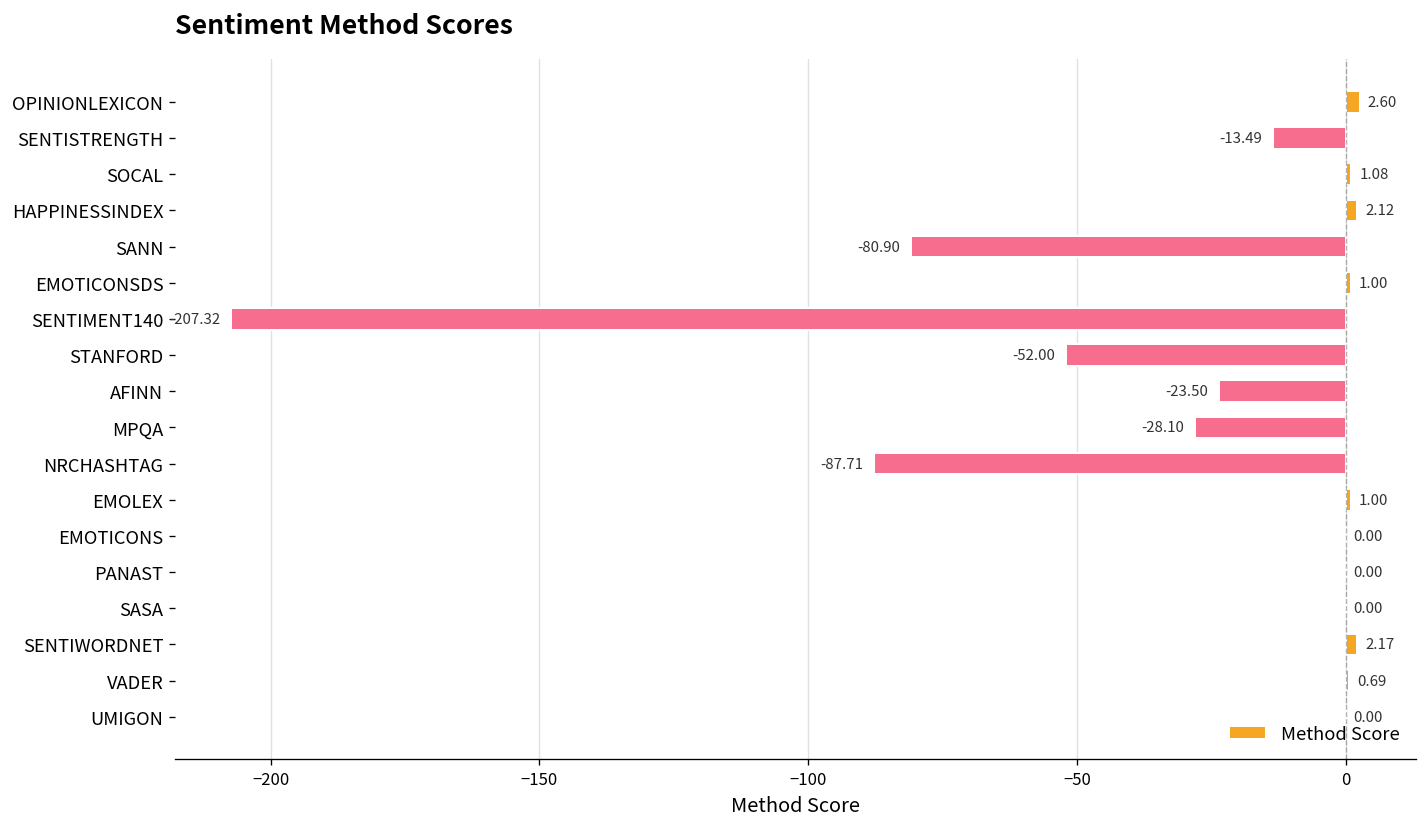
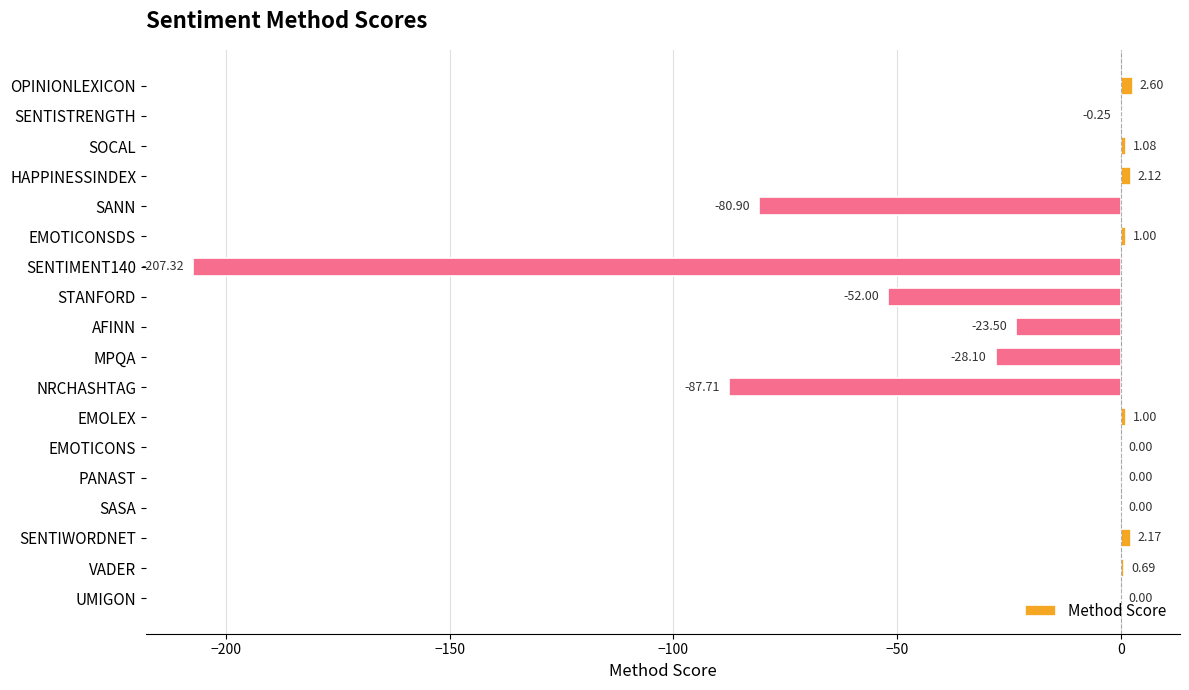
SENTISTRENGTH: -13.49 -> -0.25
